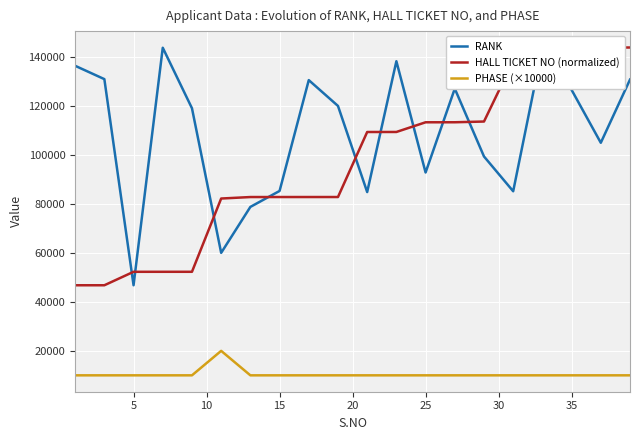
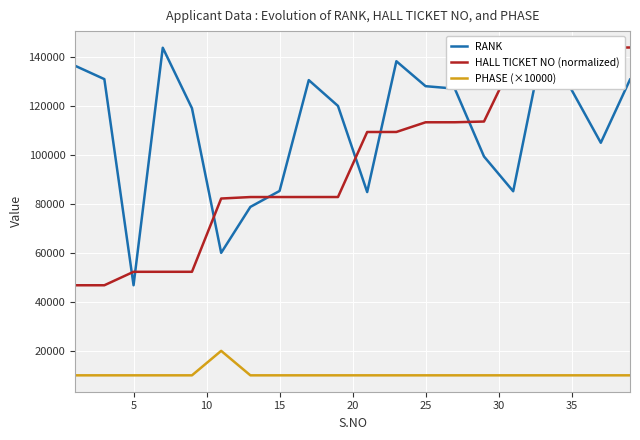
RANK, 25: 93000 -> 128000
